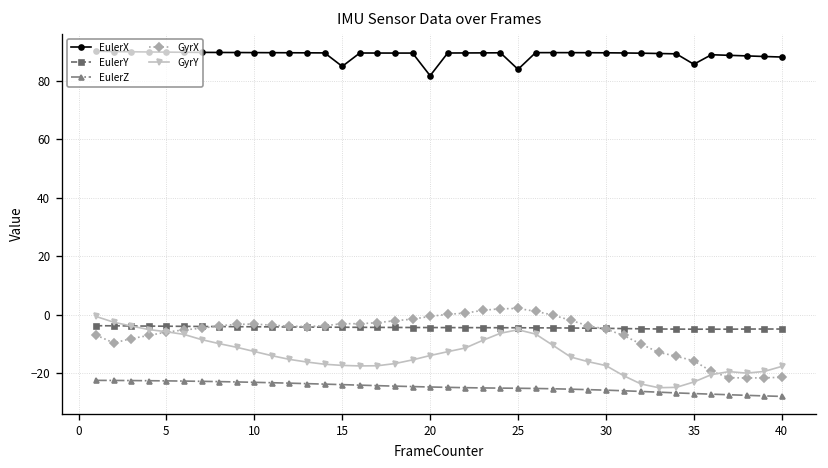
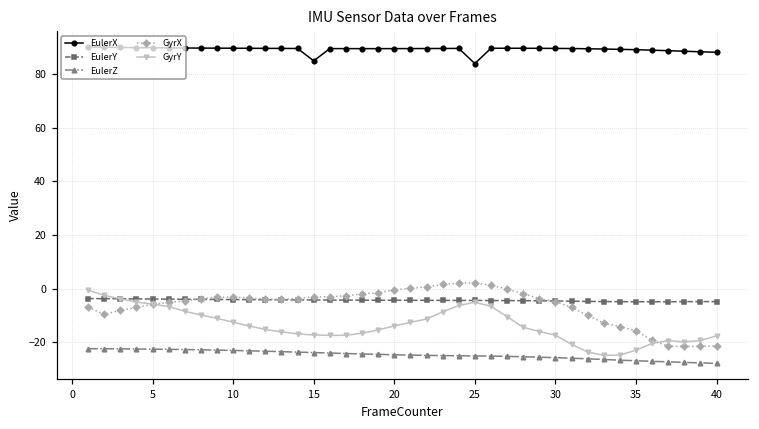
EulerX, 20: 82 -> 90
EulerX, 35: 86 -> 89
